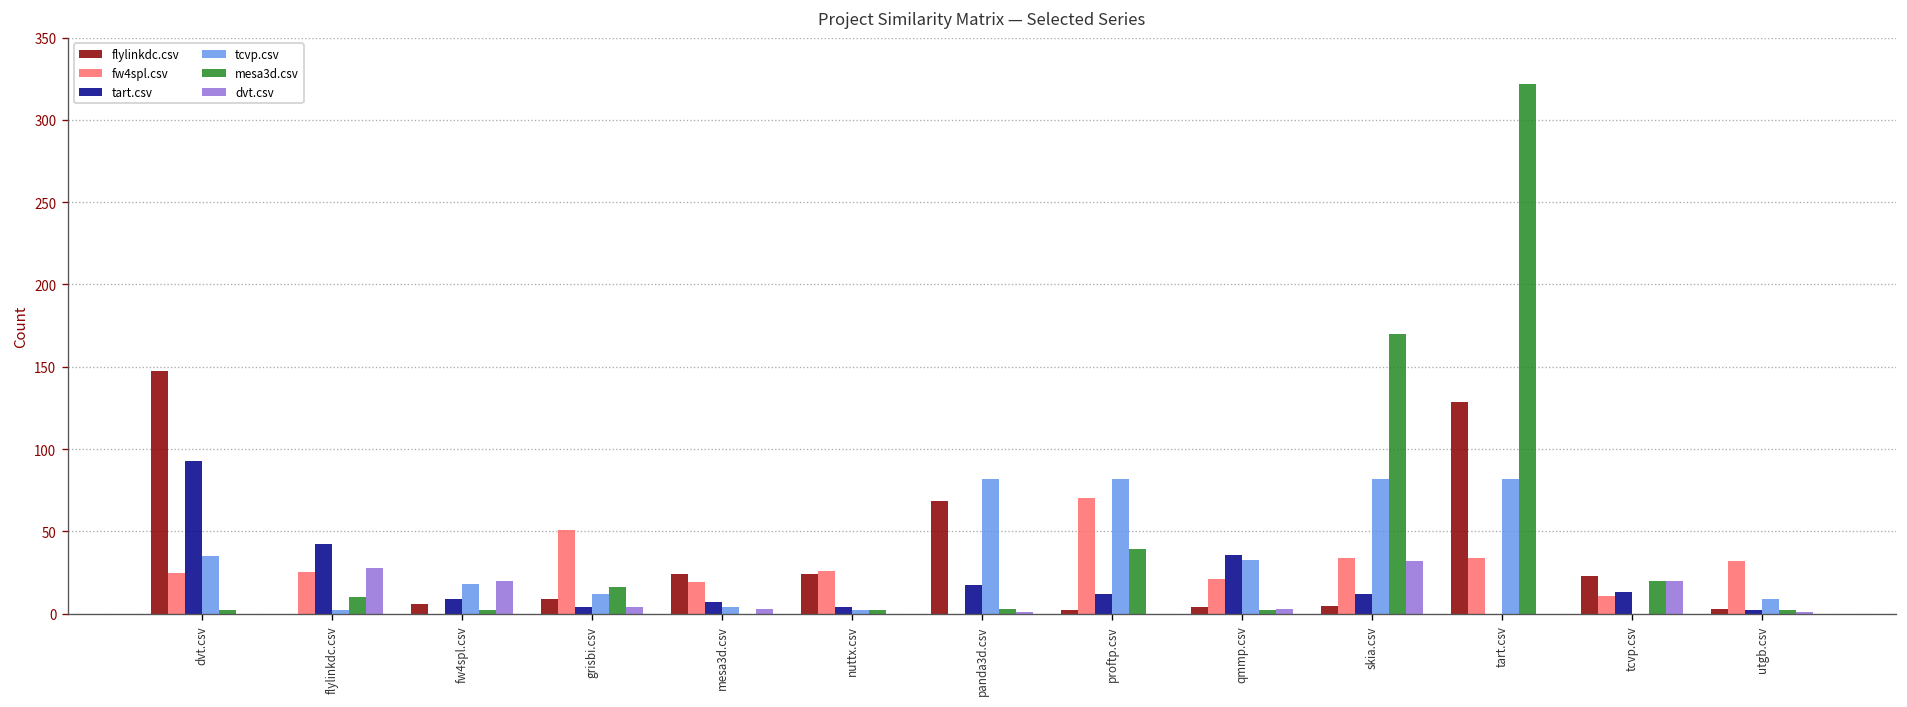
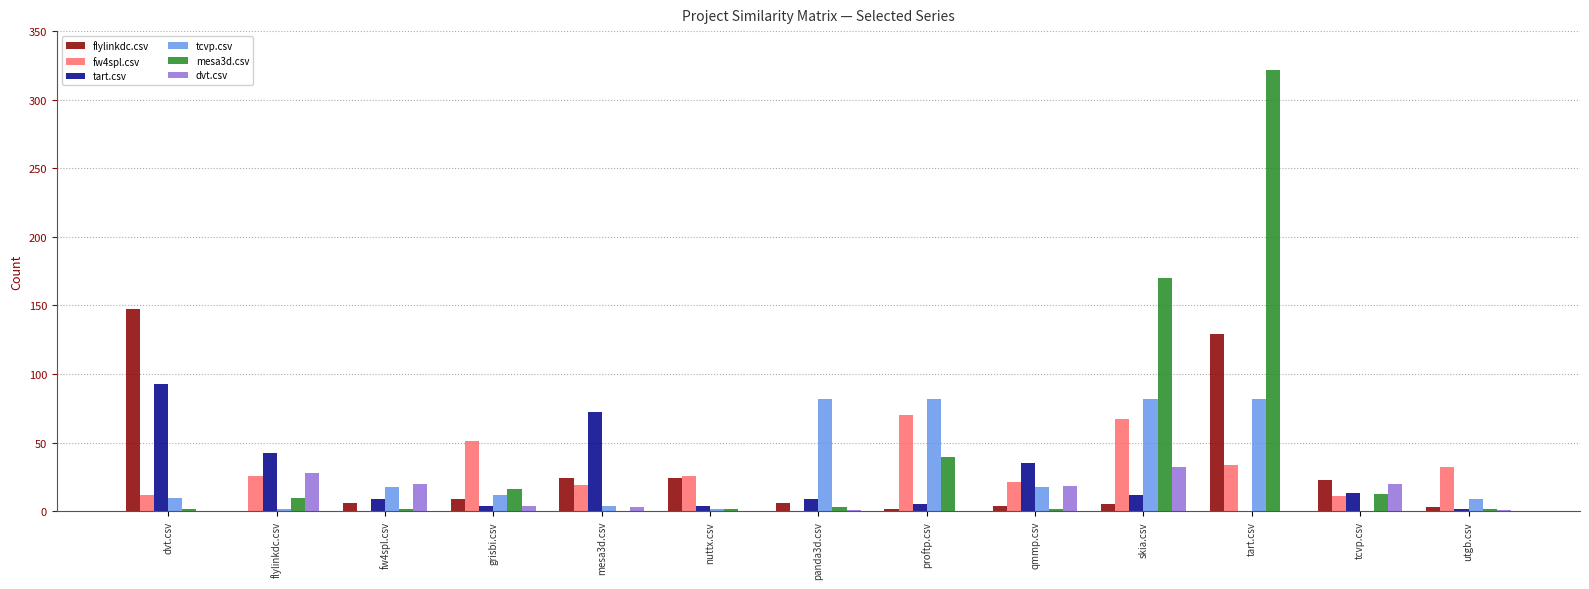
fw4spl.csv, dvt.csv: 25 -> 12
tcvp.csv, dvt.csv: 35 -> 10
tart.csv, mesa3d.csv: 7 -> 72
flylinkdc.csv, panda3d.csv: 69 -> 6
tart.csv, panda3d.csv: 18 -> 9
tart.csv, proftp.csv: 12 -> 5
tcvp.csv, qmmp.csv: 33 -> 18
dvt.csv, qmmp.csv: 3 -> 19
fw4spl.csv, skia.csv: 34 -> 67
mesa3d.csv, tcvp.csv: 20 -> 13
